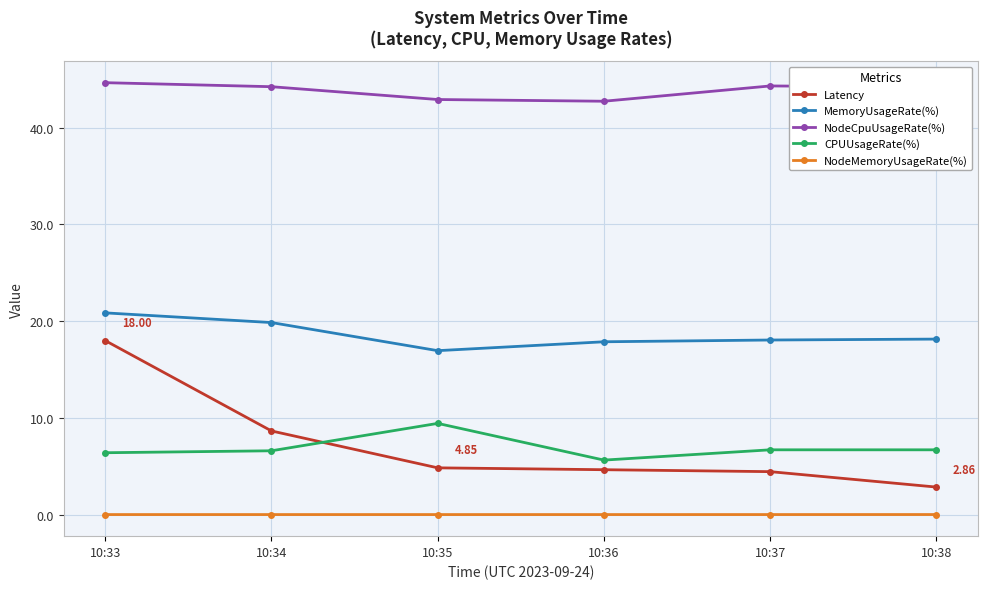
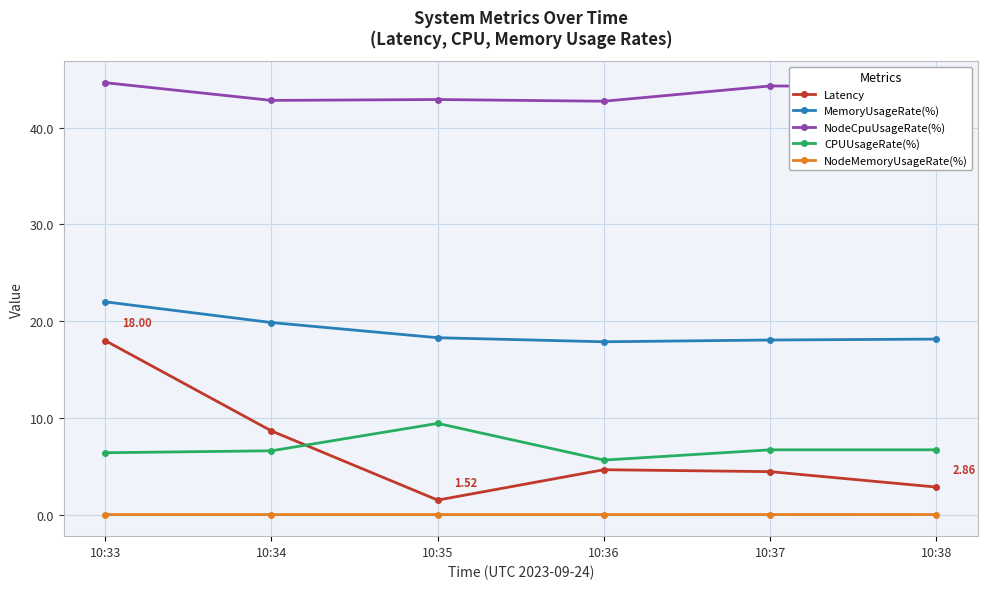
MemoryUsageRate(%), 10:33: 21 -> 22
NodeCpuUsageRate(%), 10:34: 44 -> 43
Latency, 10:35: 4.85 -> 1.52
MemoryUsageRate(%), 10:35: 17 -> 18
